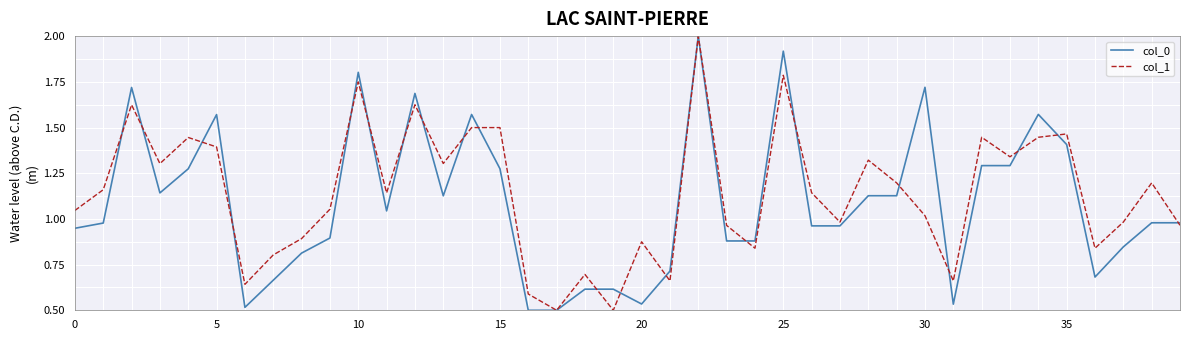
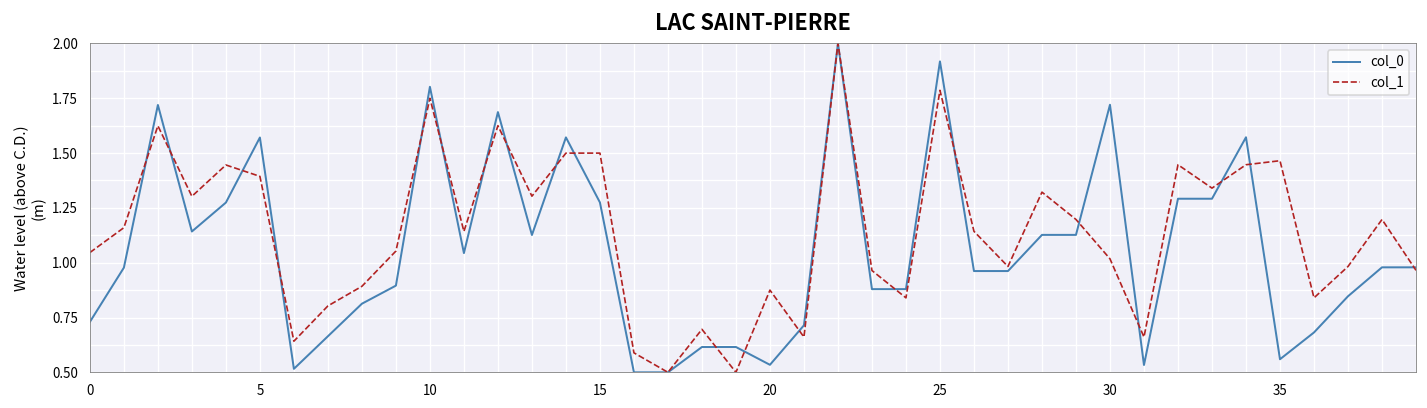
col_0, 0: 0.95 -> 0.73
col_0, 35: 1.41 -> 0.56
